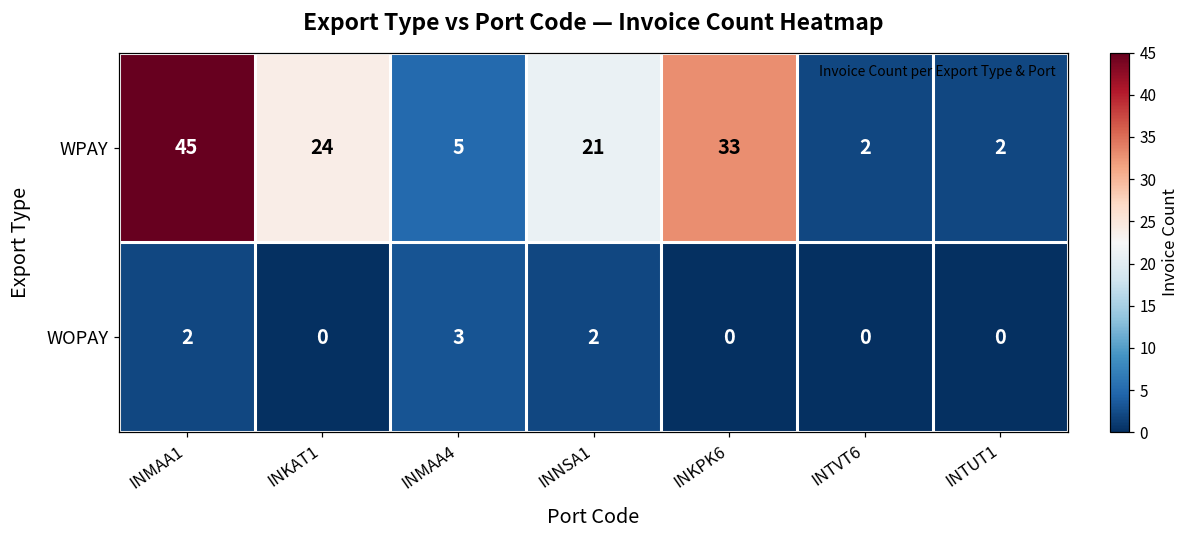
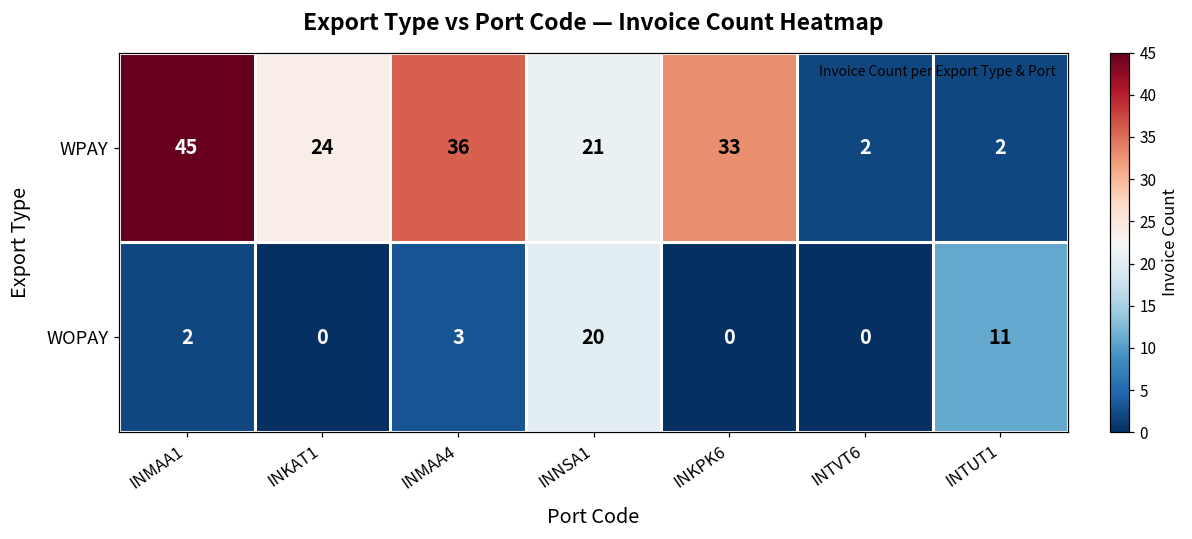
WPAY, INMAA4: 5 -> 36
WOPAY, INNSA1: 2 -> 20
WOPAY, INTUT1: 0 -> 11
